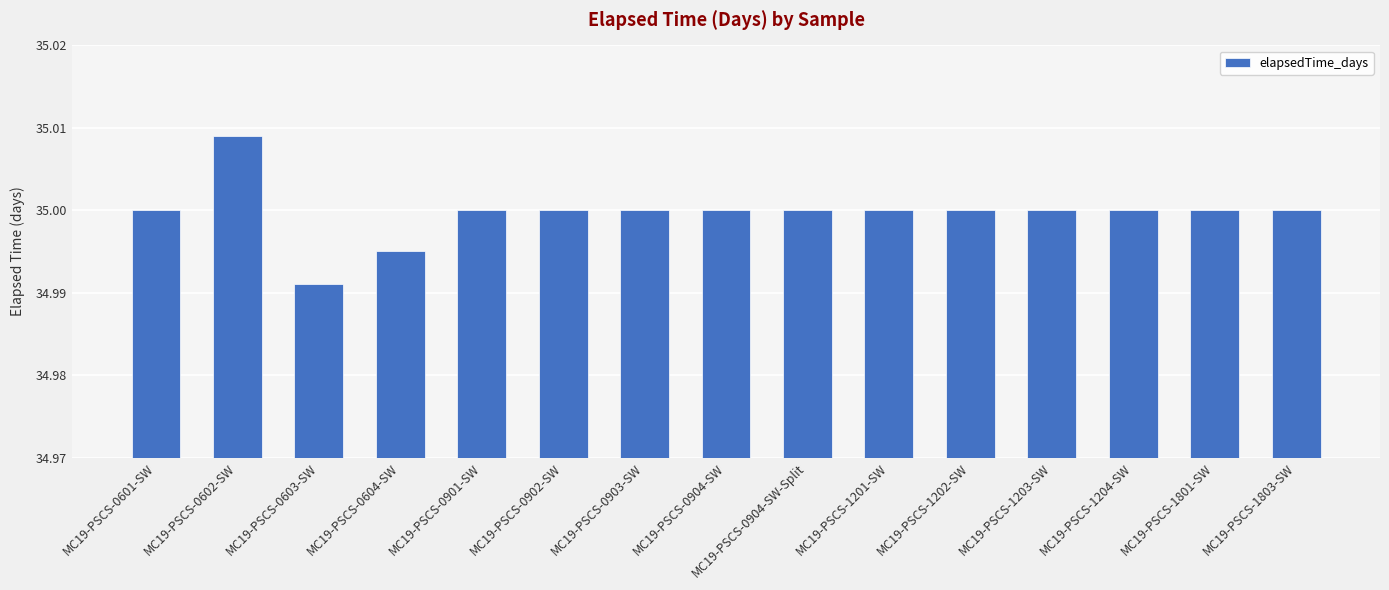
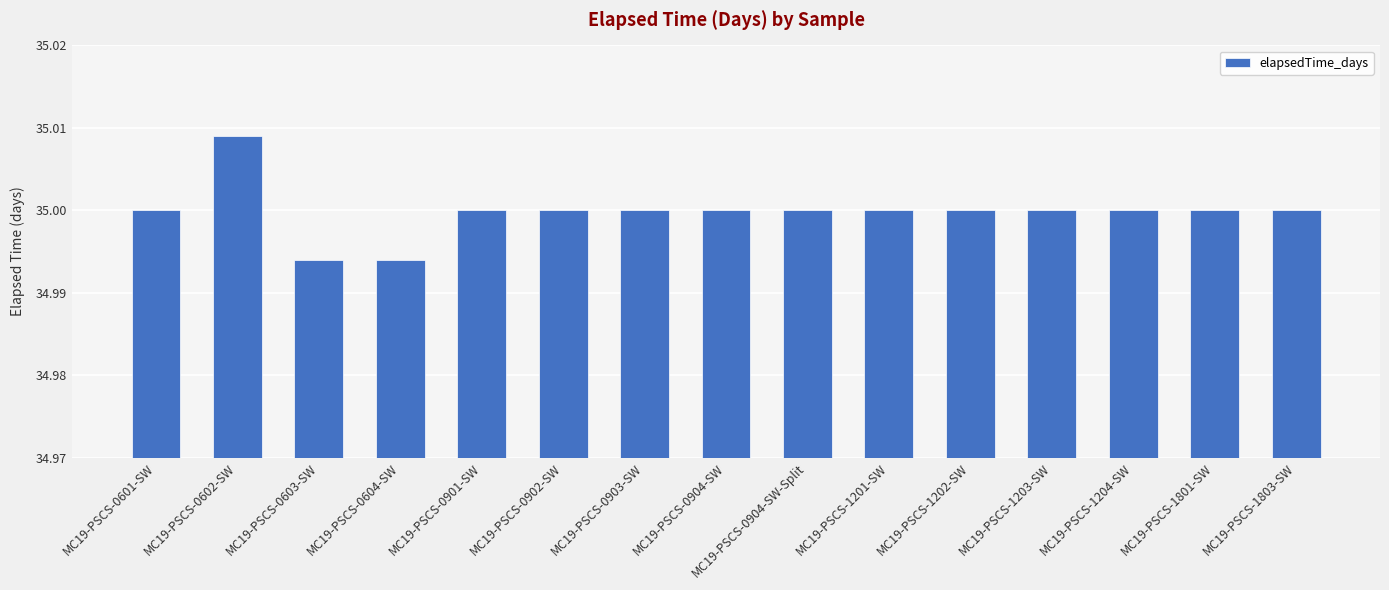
MC19-PSCS-0603-SW: 34.991 -> 34.994
MC19-PSCS-0604-SW: 34.995 -> 34.994
